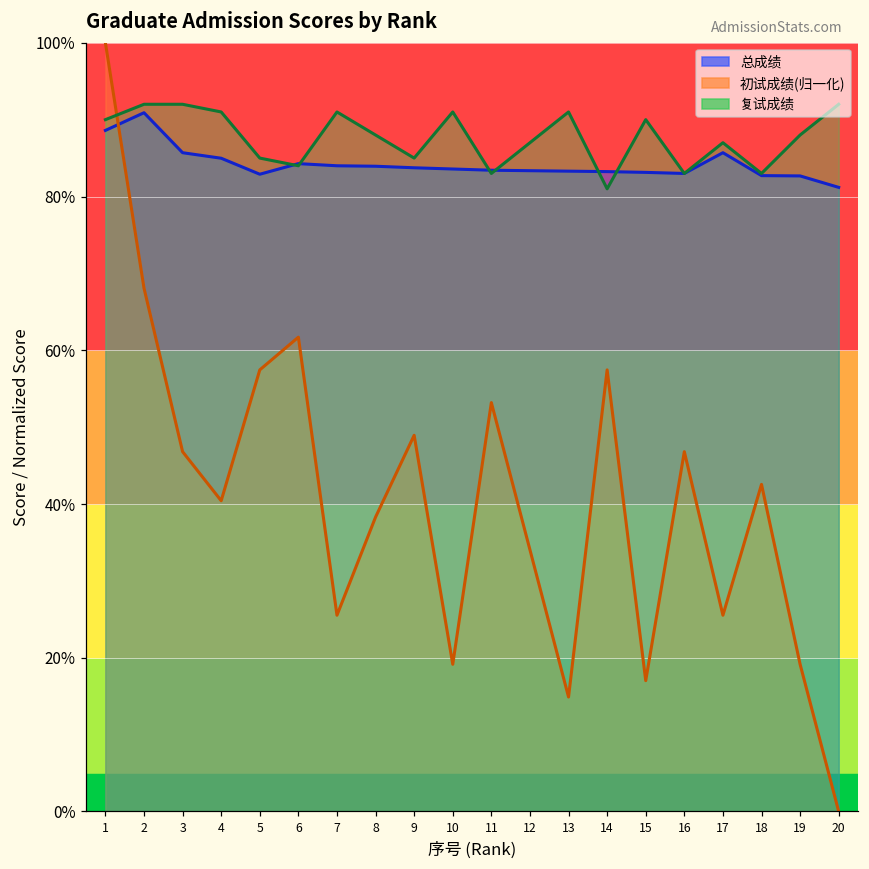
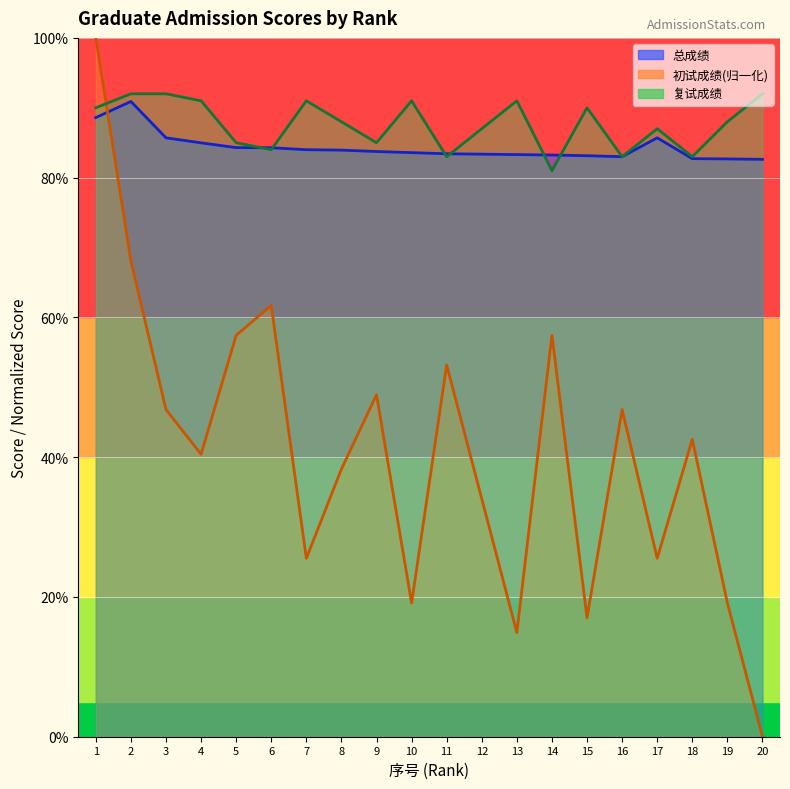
总成绩, 5: 83% -> 84%
总成绩, 20: 81% -> 83%
